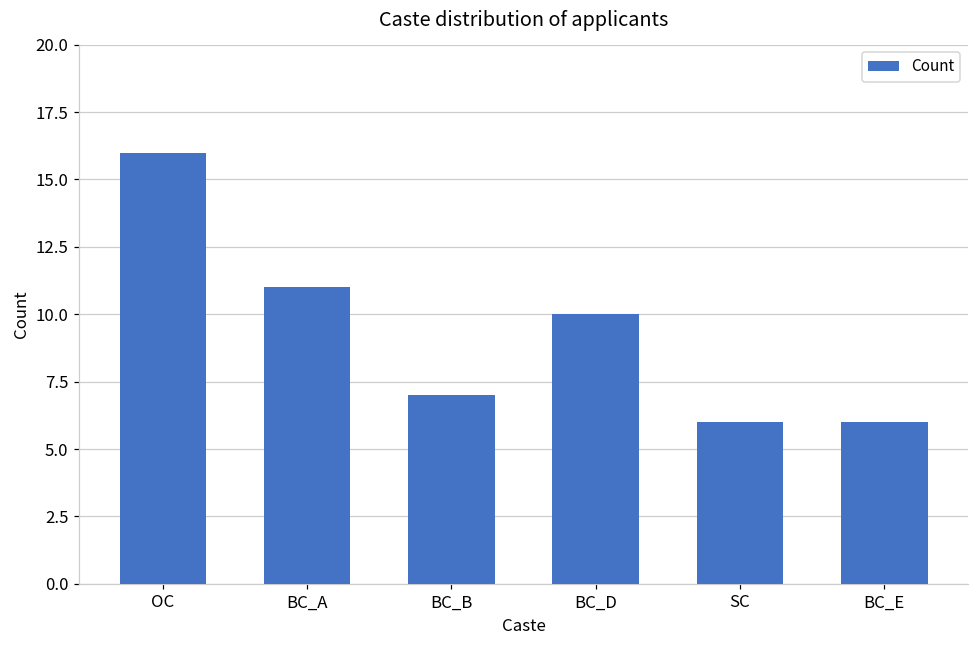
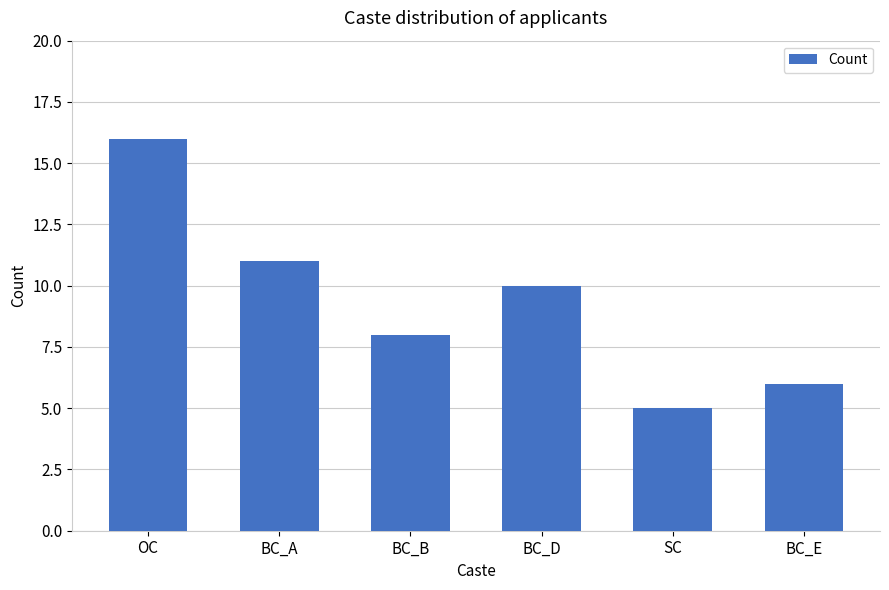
BC_B: 7 -> 8
SC: 6 -> 5
